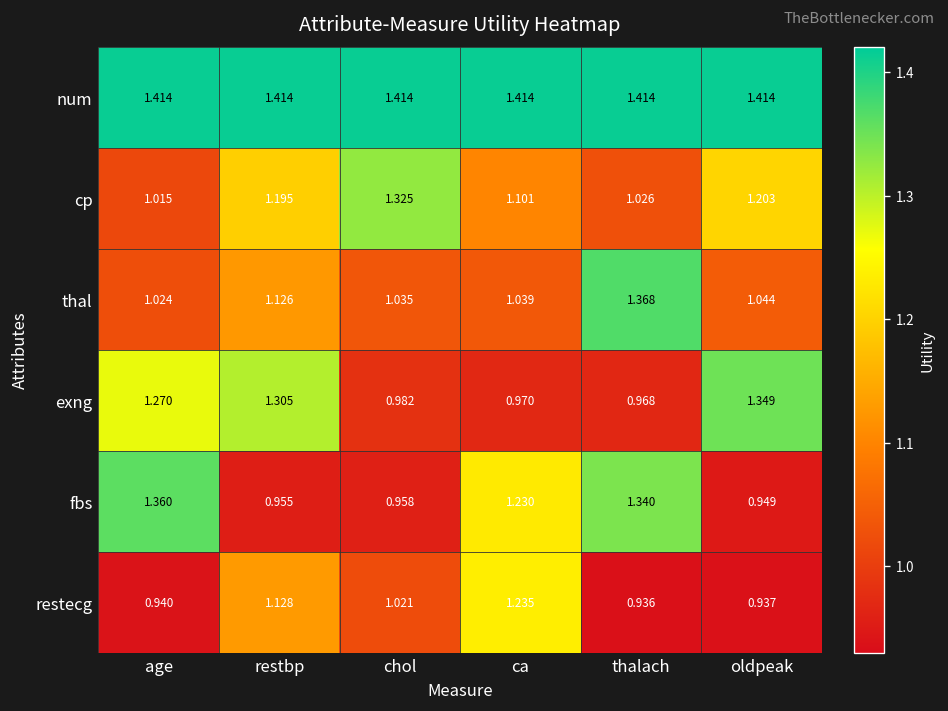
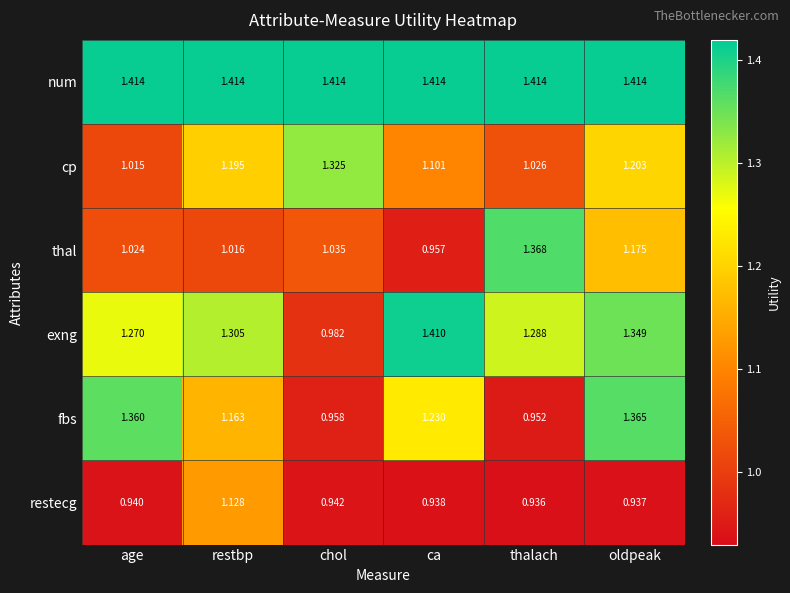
thal, restbp: 1.126 -> 1.016
thal, ca: 1.039 -> 0.957
thal, oldpeak: 1.044 -> 1.175
exng, ca: 0.970 -> 1.410
exng, thalach: 0.968 -> 1.288
fbs, restbp: 0.955 -> 1.163
fbs, thalach: 1.340 -> 0.952
fbs, oldpeak: 0.949 -> 1.365
restecg, chol: 1.021 -> 0.942
restecg, ca: 1.235 -> 0.938
